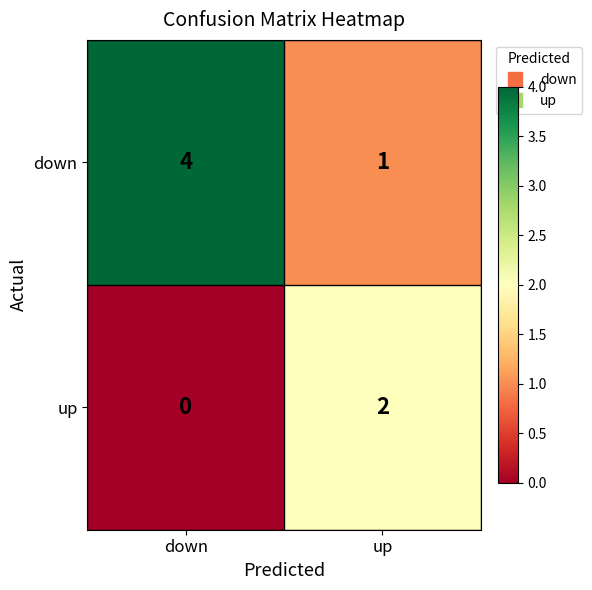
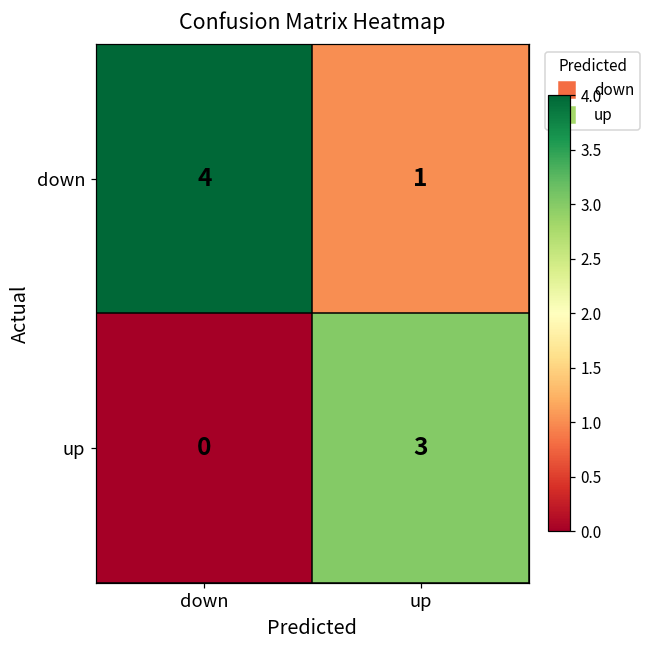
up, up: 2 -> 3
